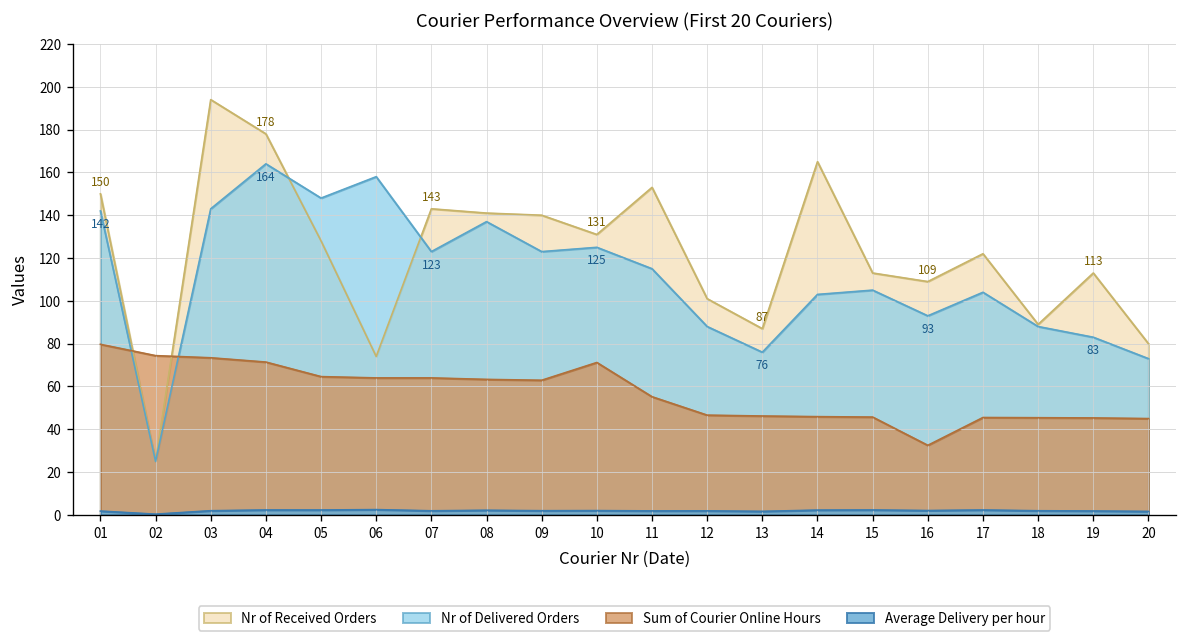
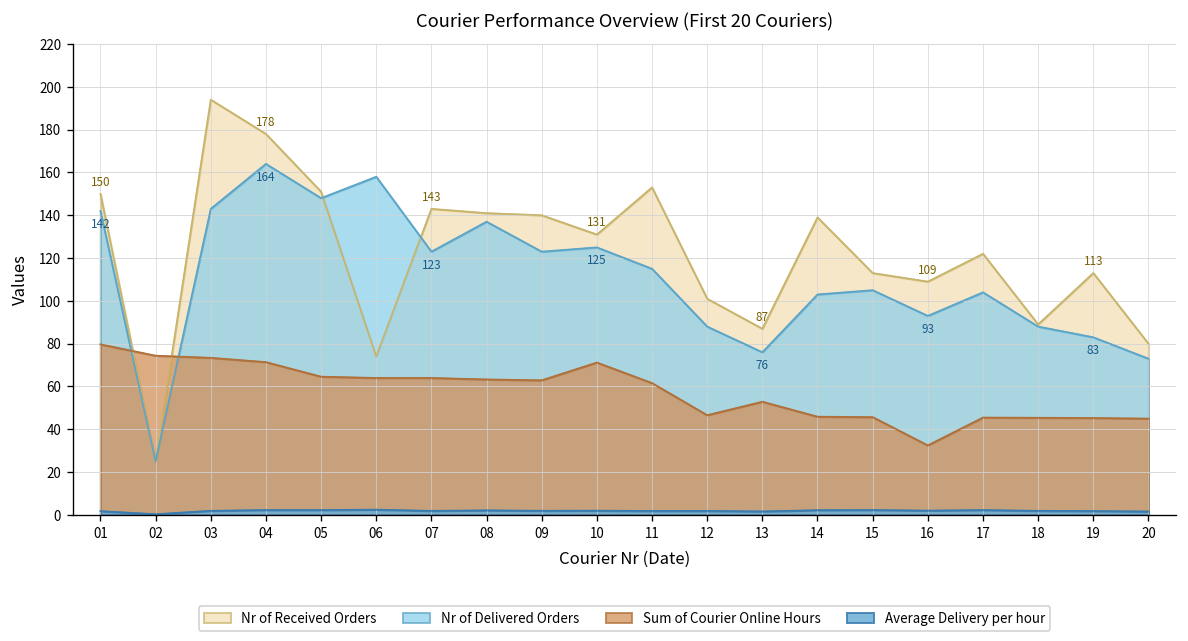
Nr of Received Orders, 05: 128 -> 151
Sum of Courier Online Hours, 11: 55 -> 62
Sum of Courier Online Hours, 13: 46 -> 53
Nr of Received Orders, 14: 165 -> 139
